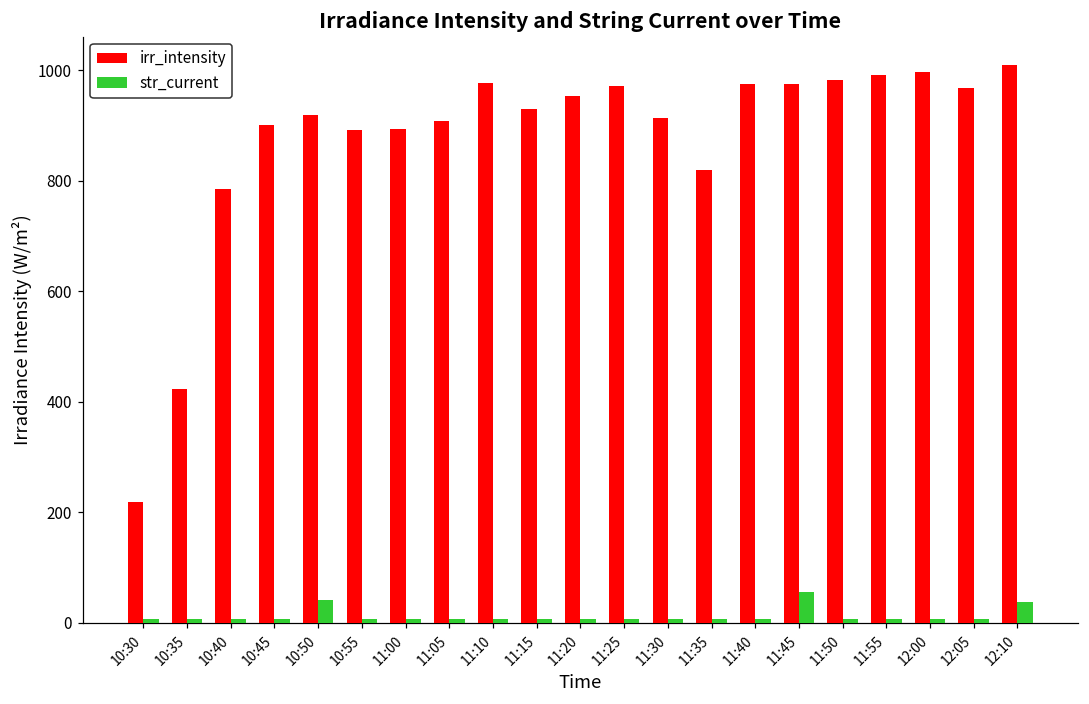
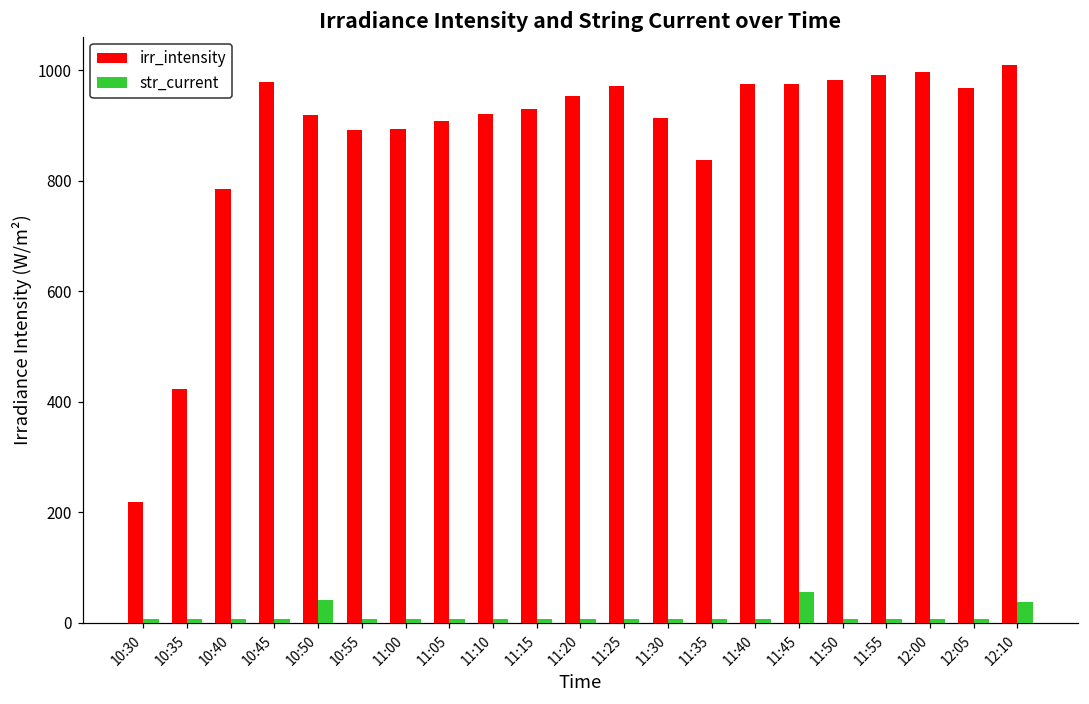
irr_intensity, 10:45: 900 -> 980
irr_intensity, 11:10: 980 -> 920
irr_intensity, 11:35: 820 -> 840
